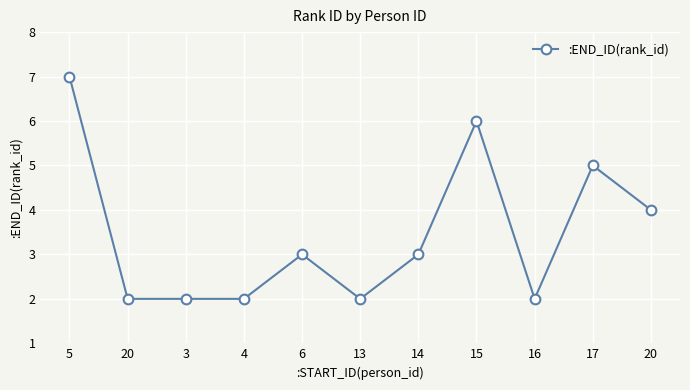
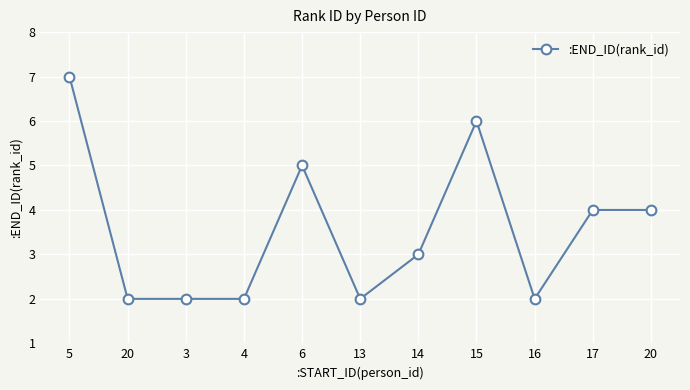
6: 3 -> 5
17: 5 -> 4
